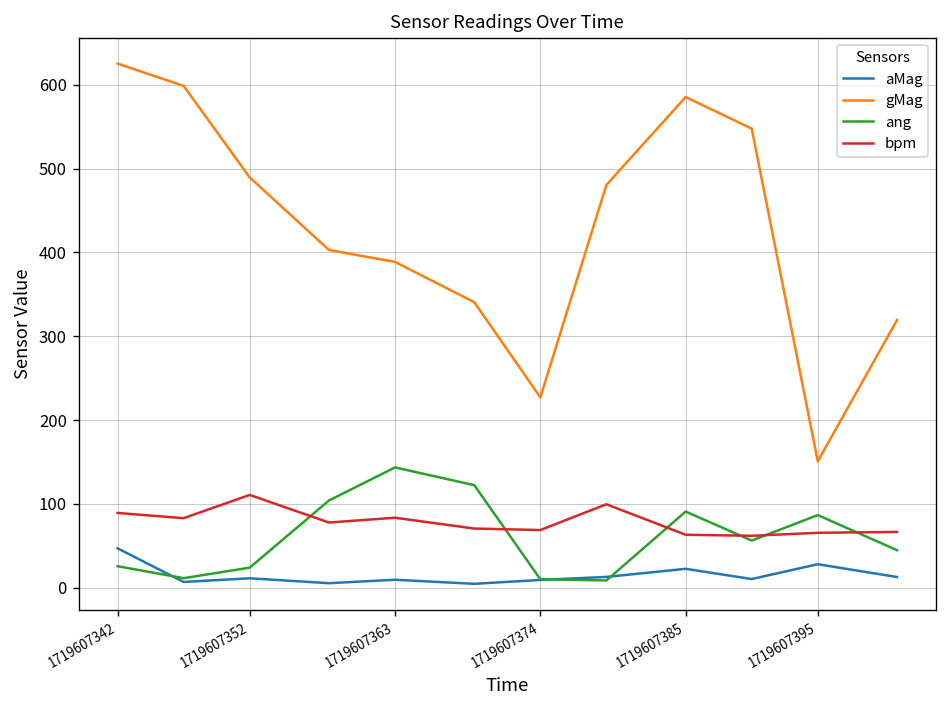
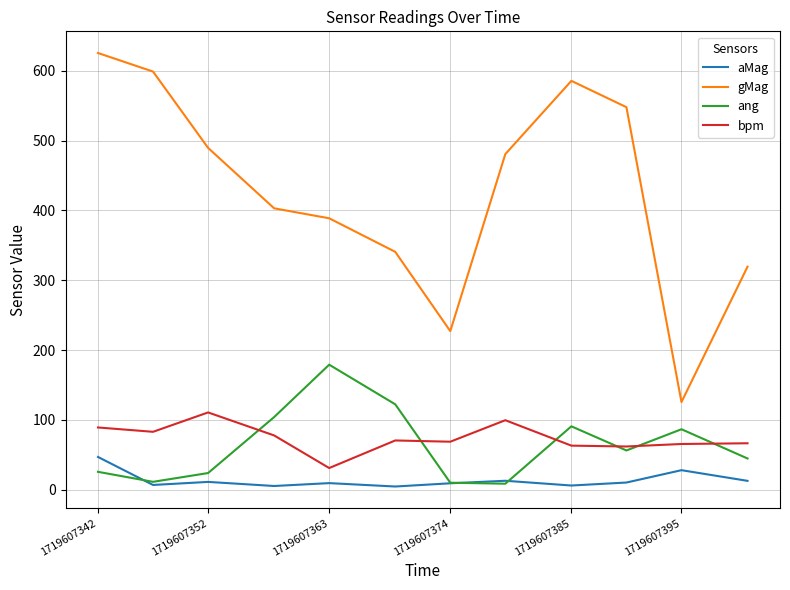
ang, 1719607363: 140 -> 180
bpm, 1719607363: 80 -> 30
aMag, 1719607385: 20 -> 10
gMag, 1719607395: 150 -> 130
